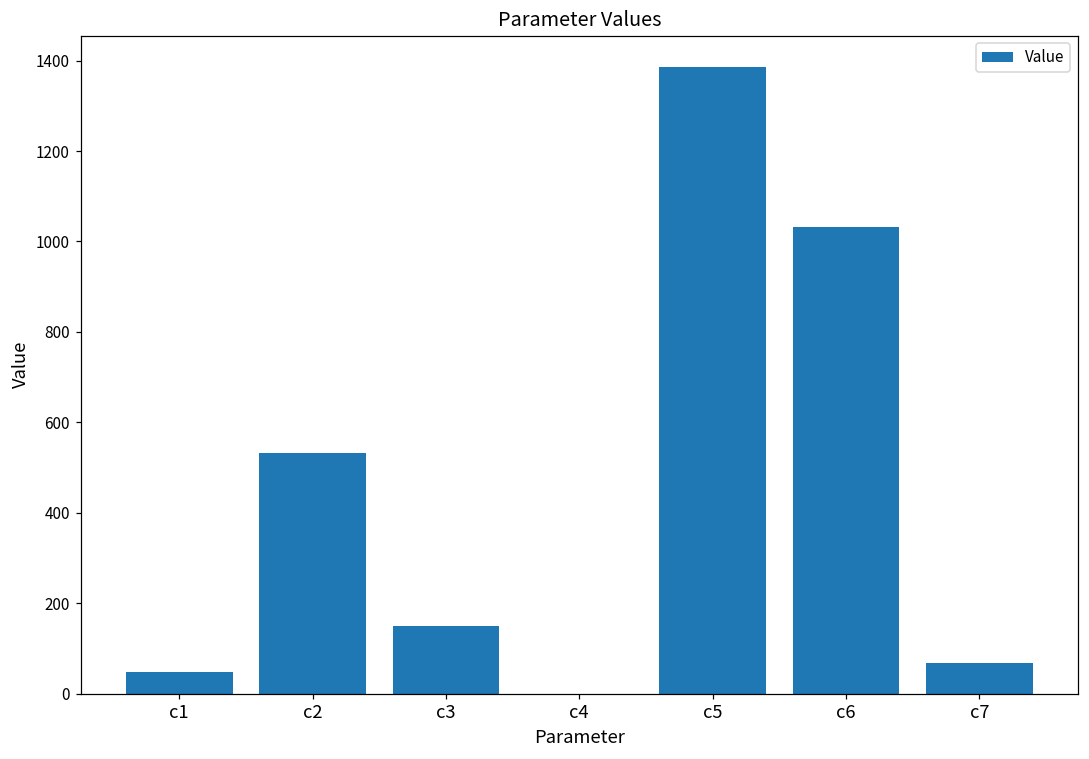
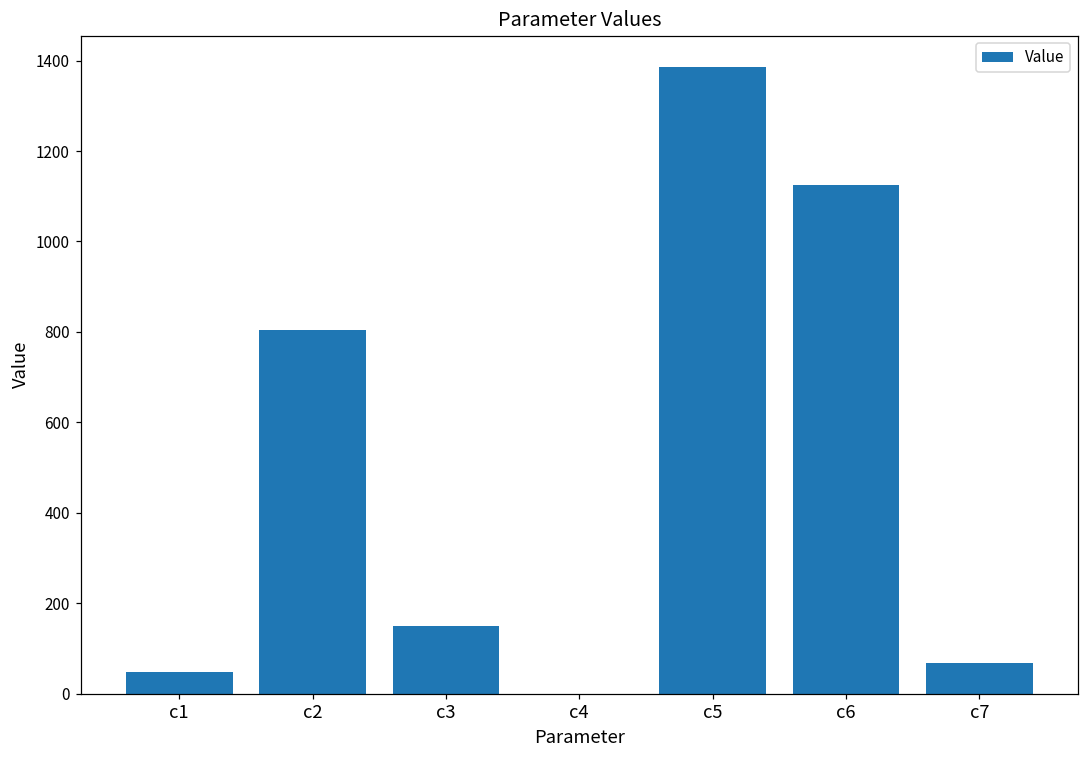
c2: 530 -> 800
c6: 1030 -> 1120
